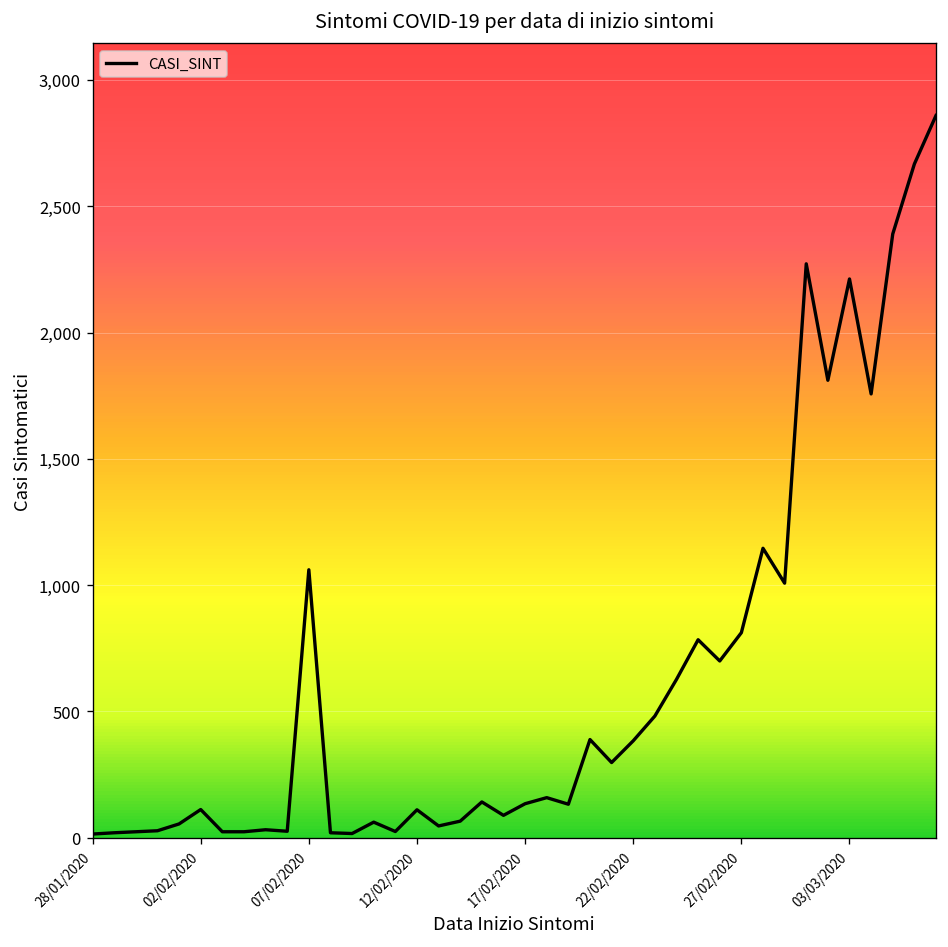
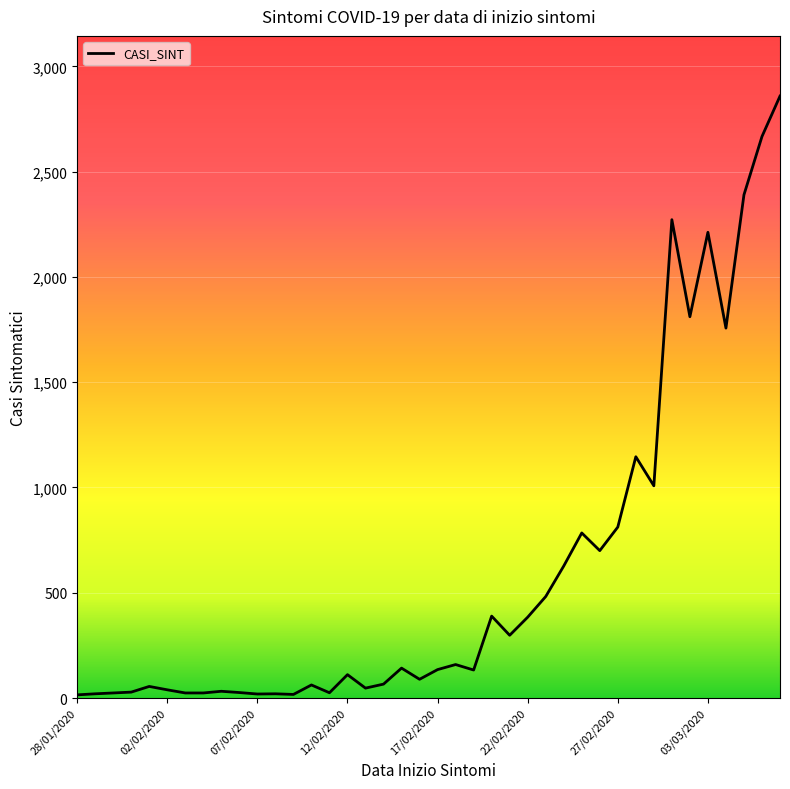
02/02/2020: 110 -> 40
07/02/2020: 1,060 -> 20
